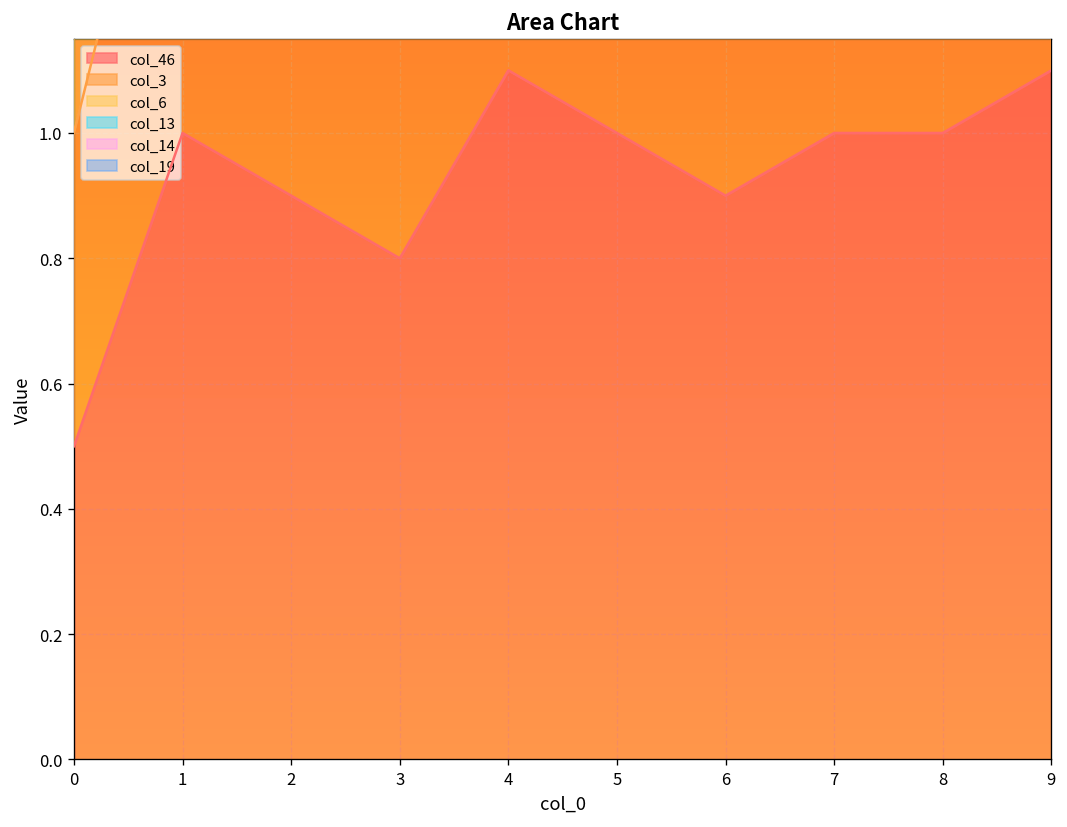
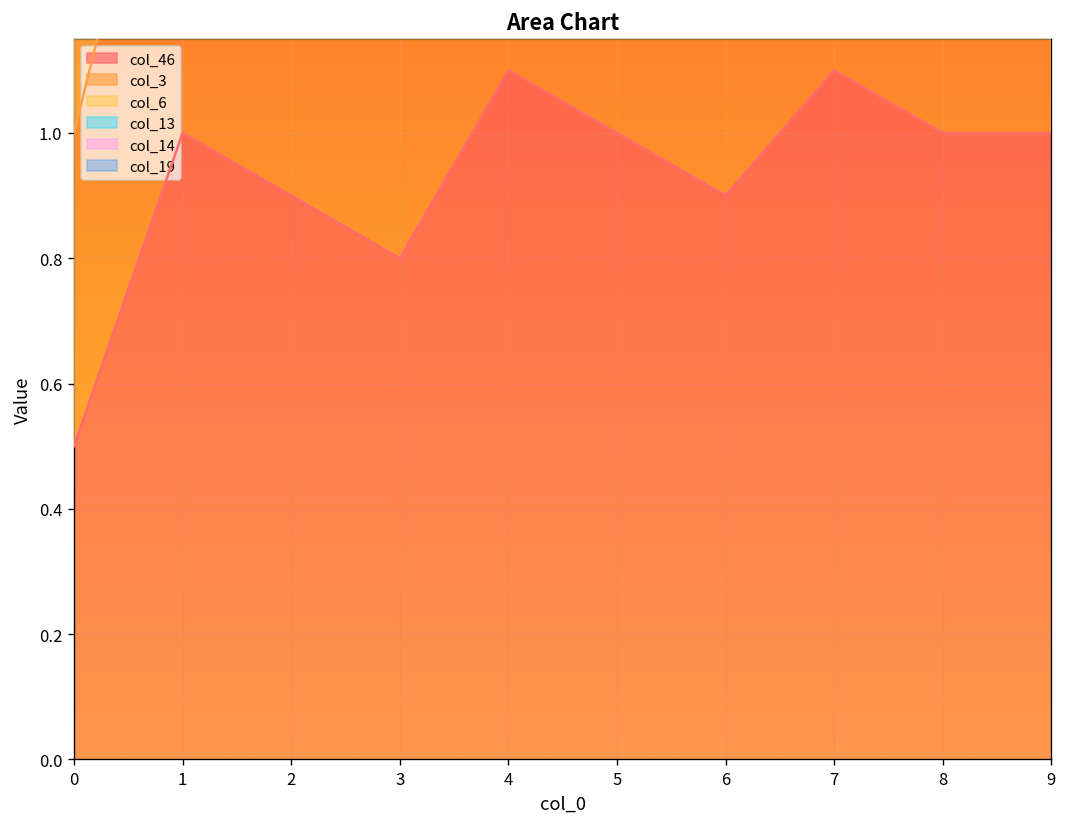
col_46, 7: 1.0 -> 1.1
col_46, 9: 1.1 -> 1.0
